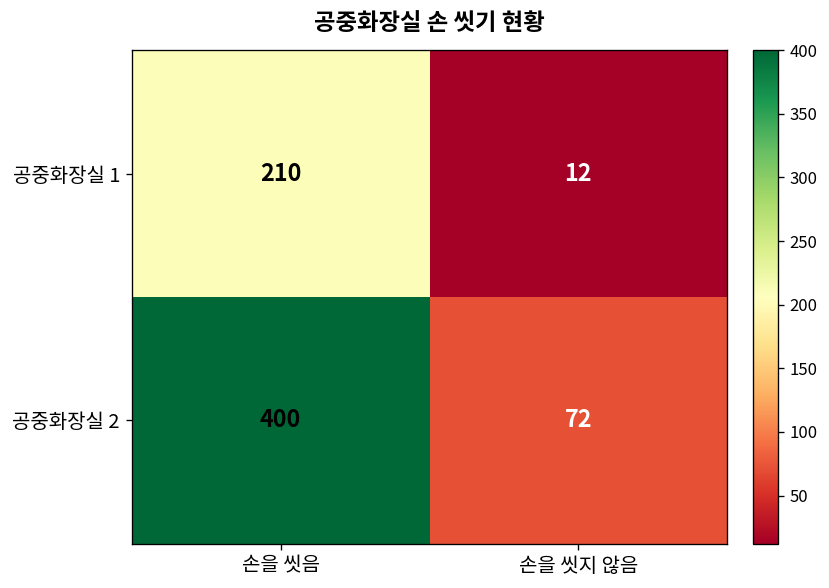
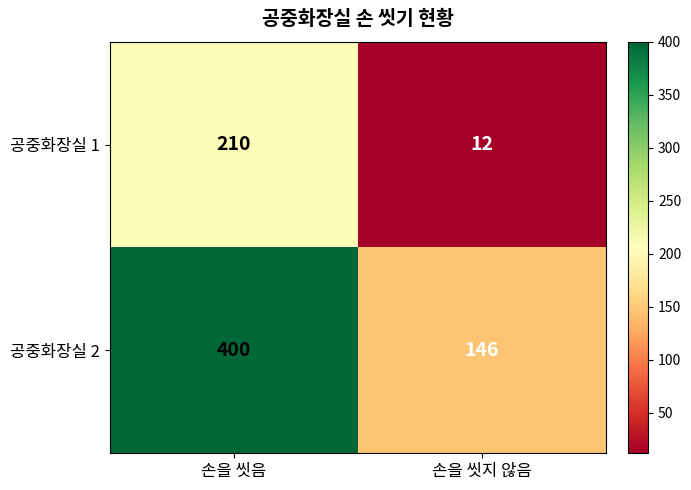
공중화장실 2, 손을 씻지 않음: 72 -> 146
